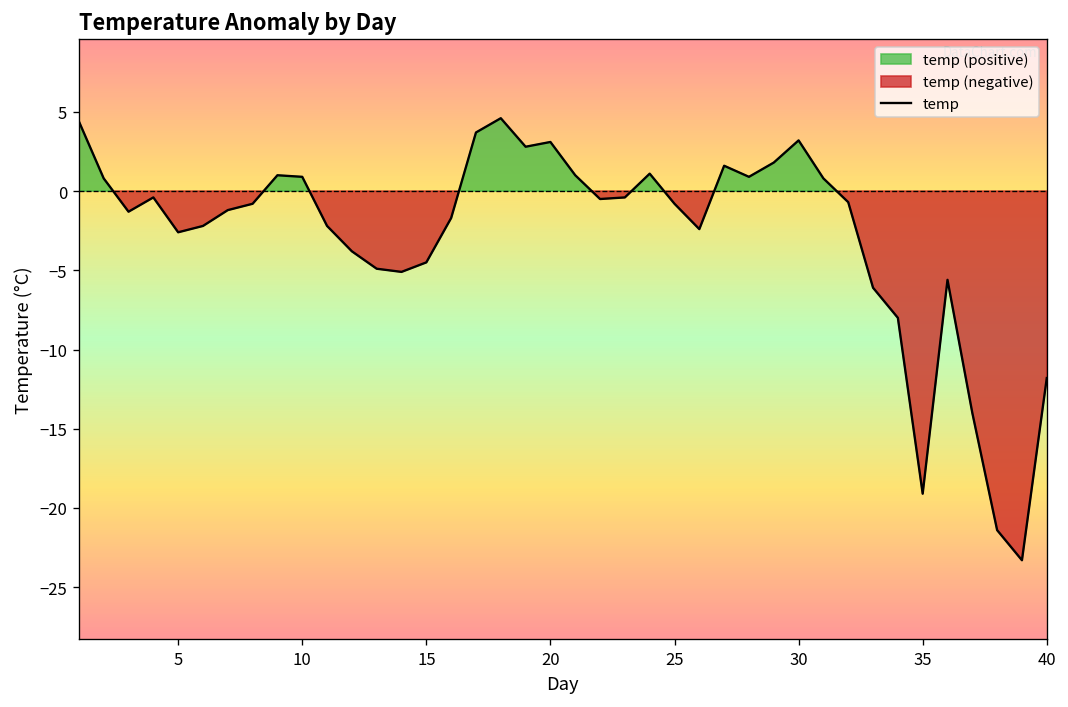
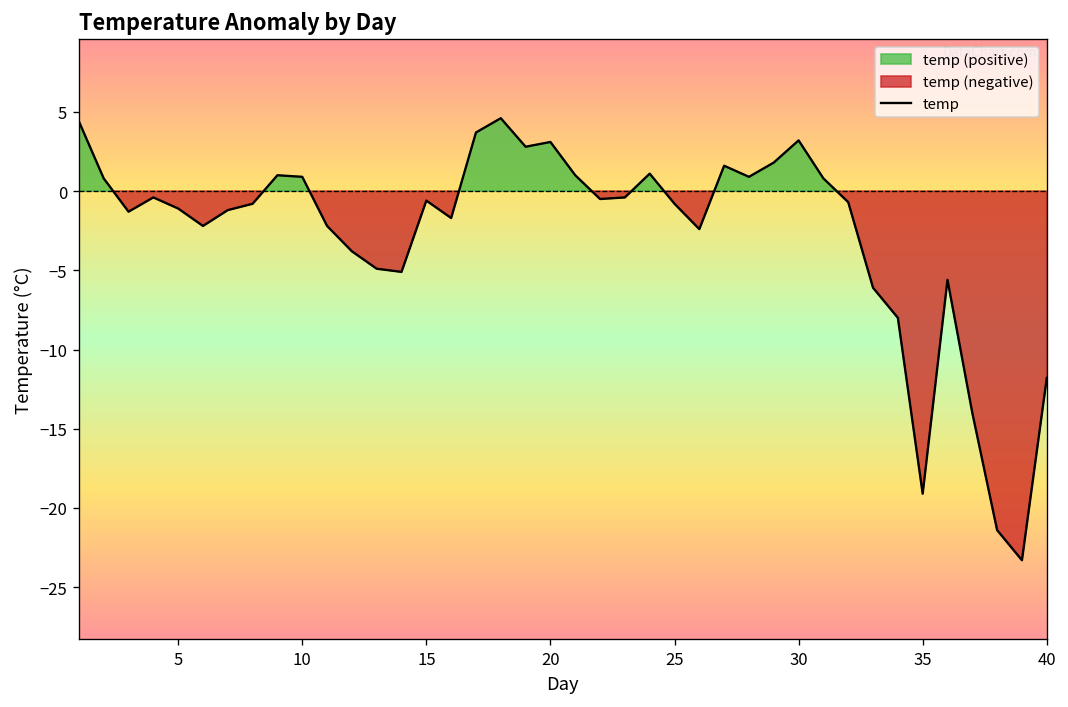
5: -2.6 -> -1.1
15: -4.5 -> -0.6
